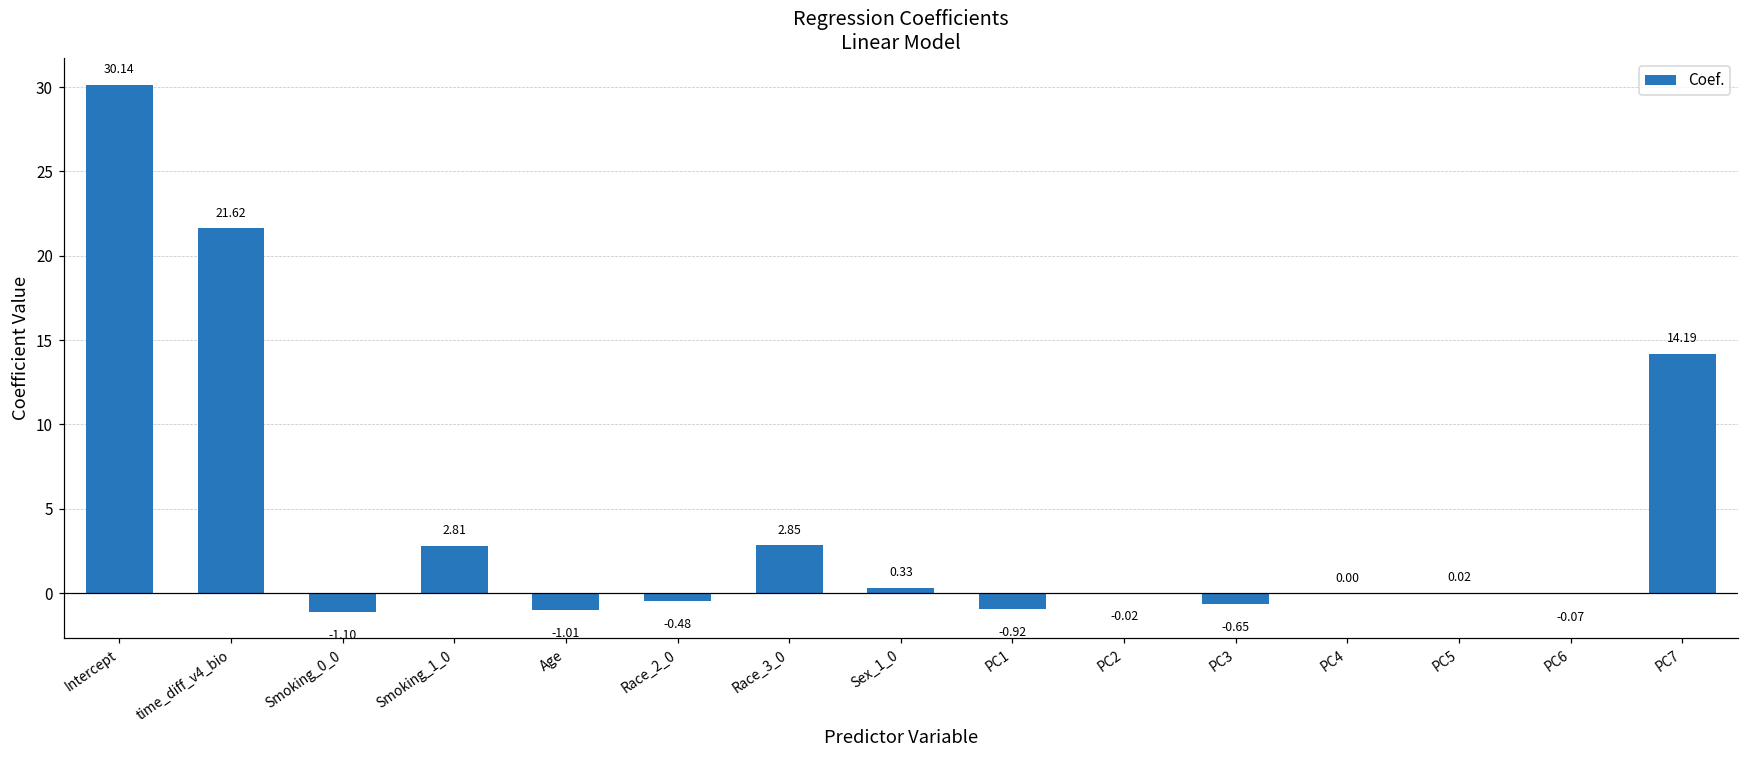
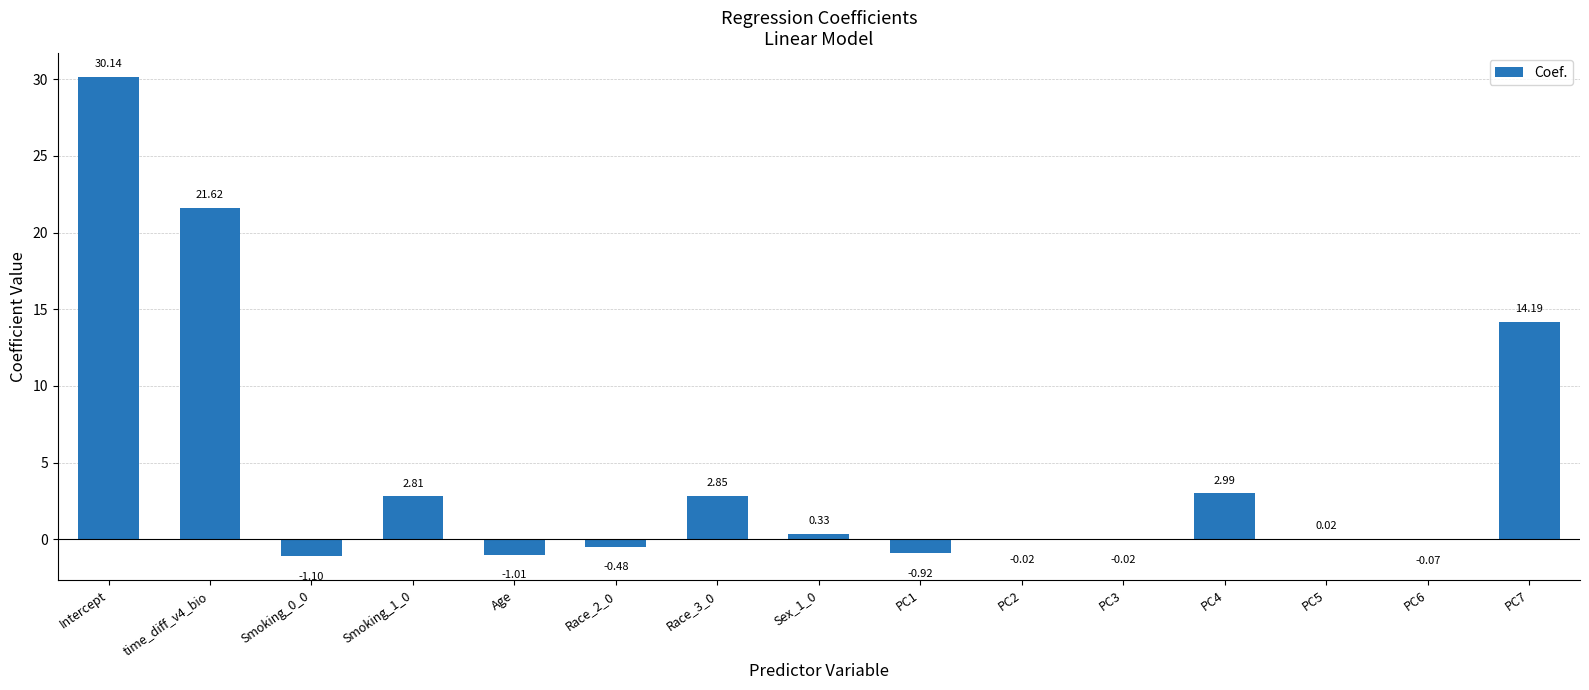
PC3: -0.65 -> -0.02
PC4: 0.00 -> 2.99
